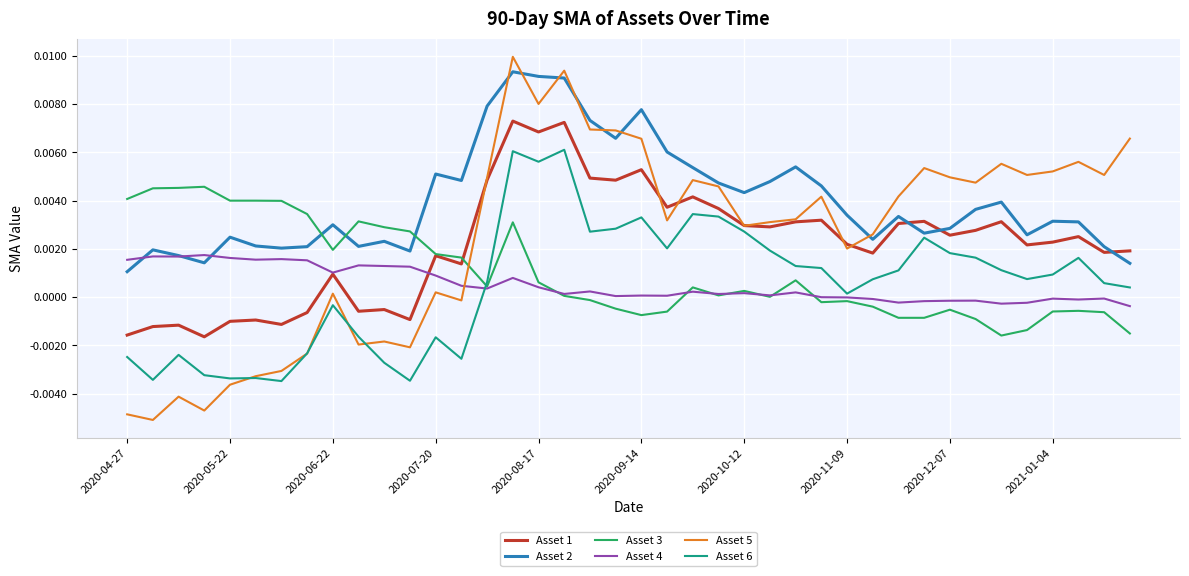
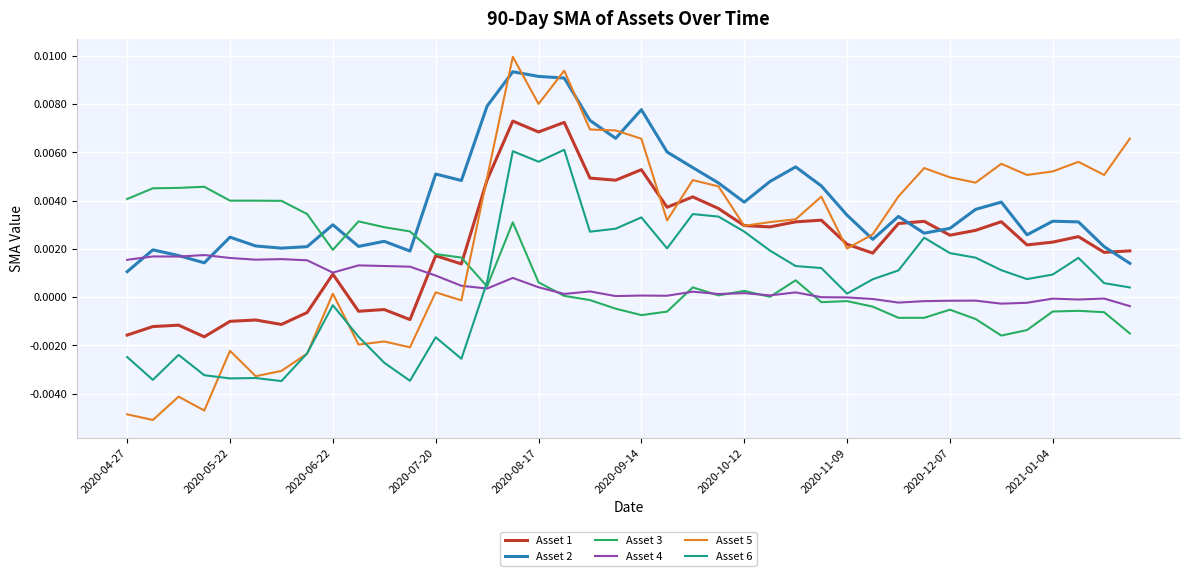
Asset 5, 2020-05-22: -0.0036 -> -0.0022
Asset 2, 2020-10-12: 0.0043 -> 0.0039
